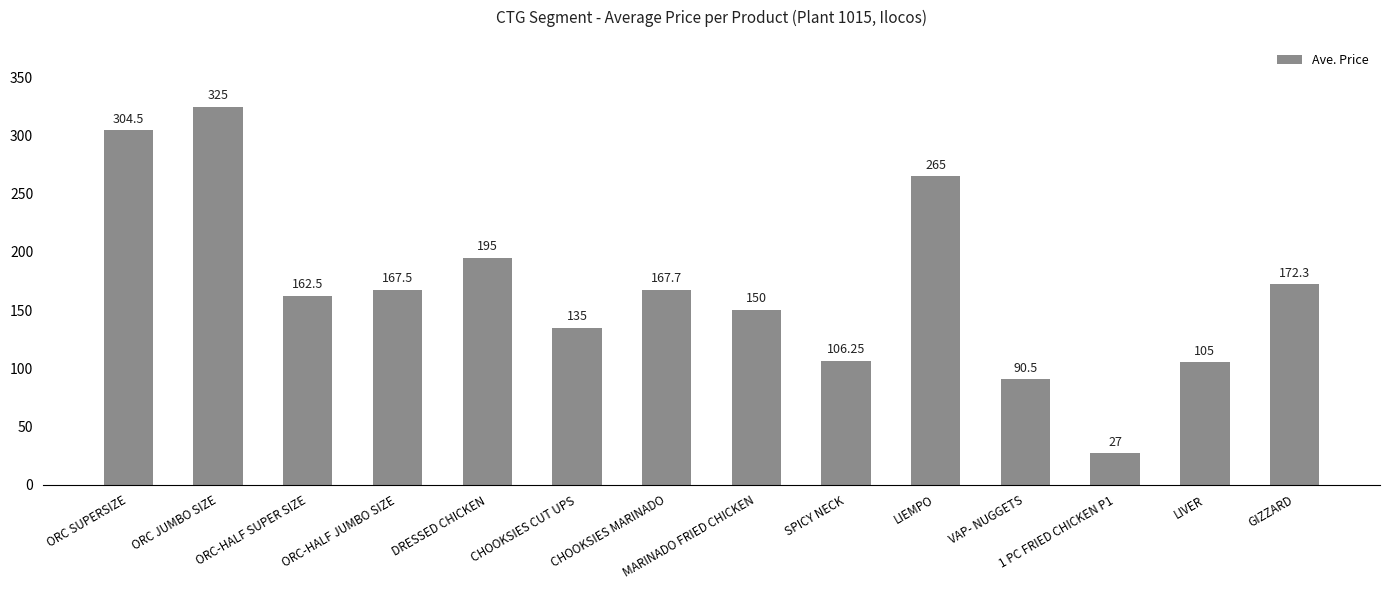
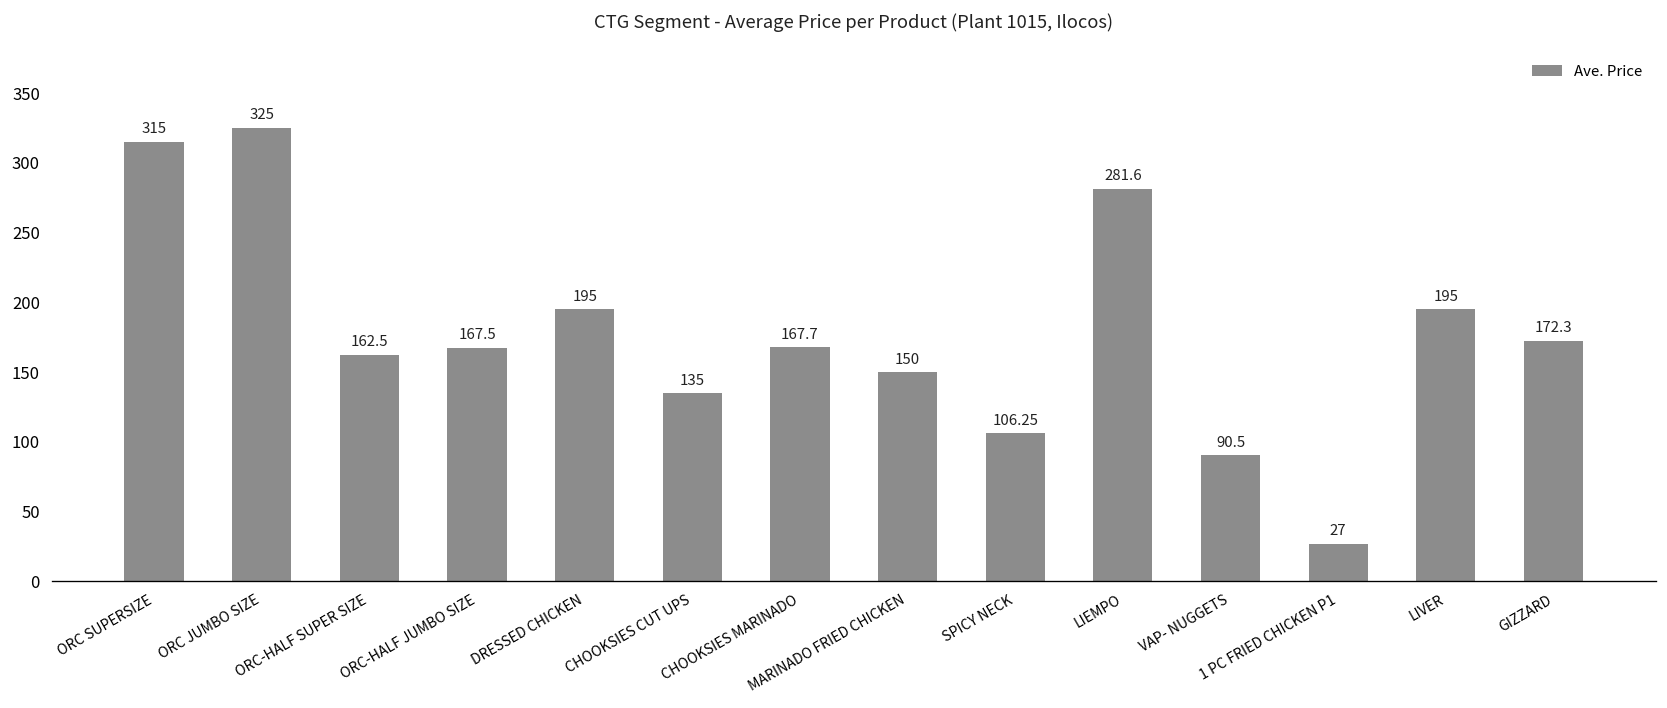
ORC SUPERSIZE: 304.5 -> 315
LIEMPO: 265 -> 281.6
LIVER: 105 -> 195
